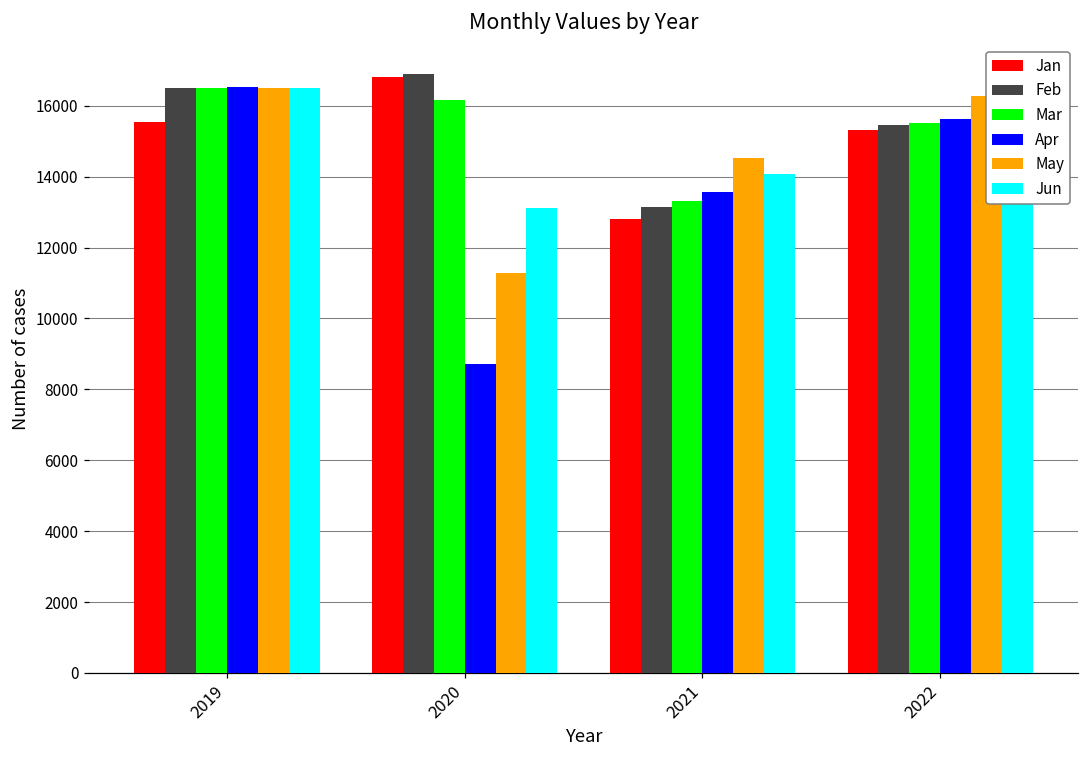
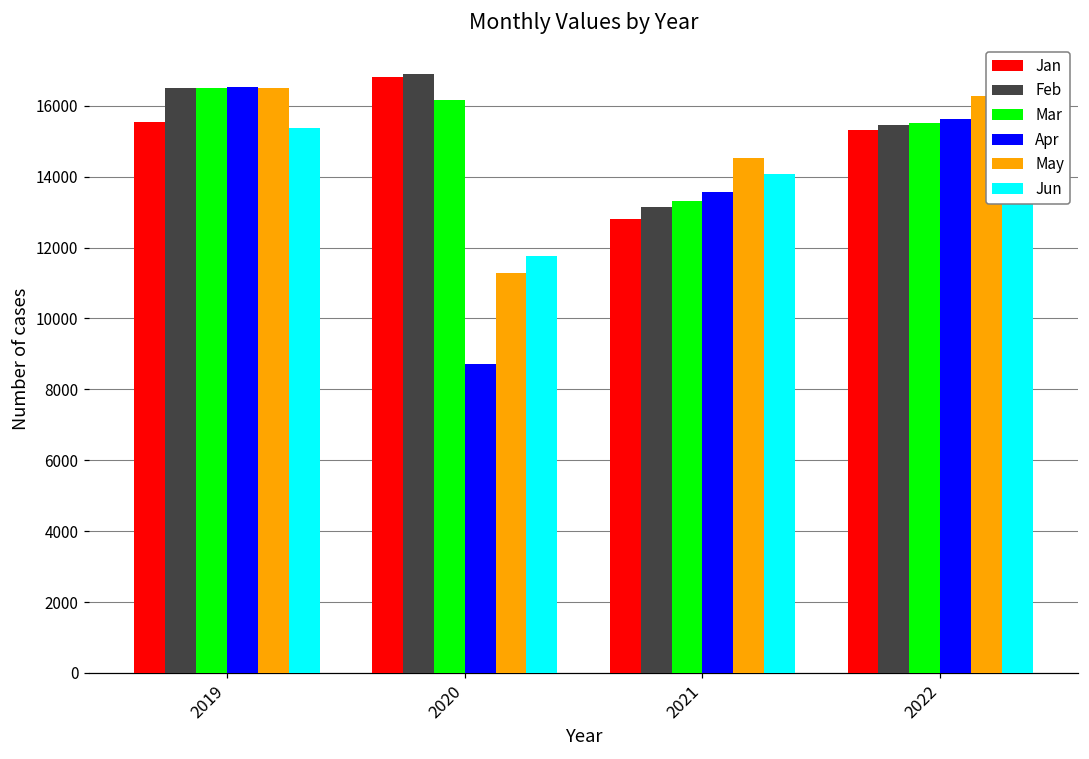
Jun, 2019: 16500 -> 15400
Jun, 2020: 13100 -> 11800
